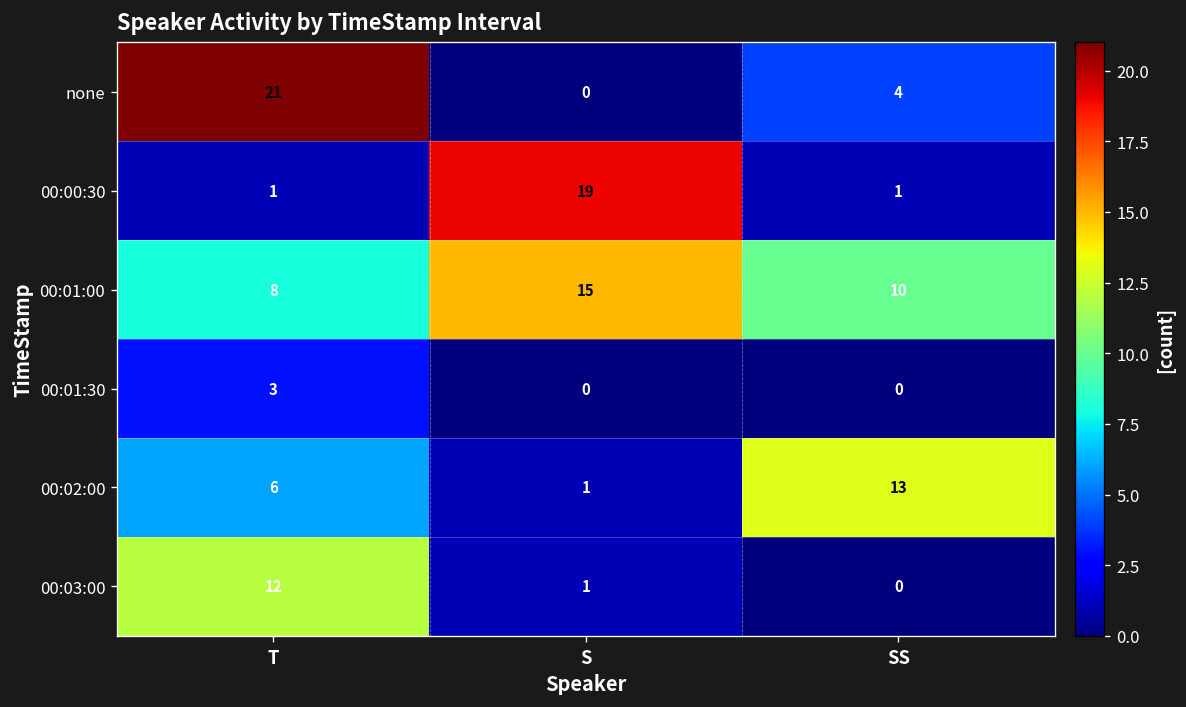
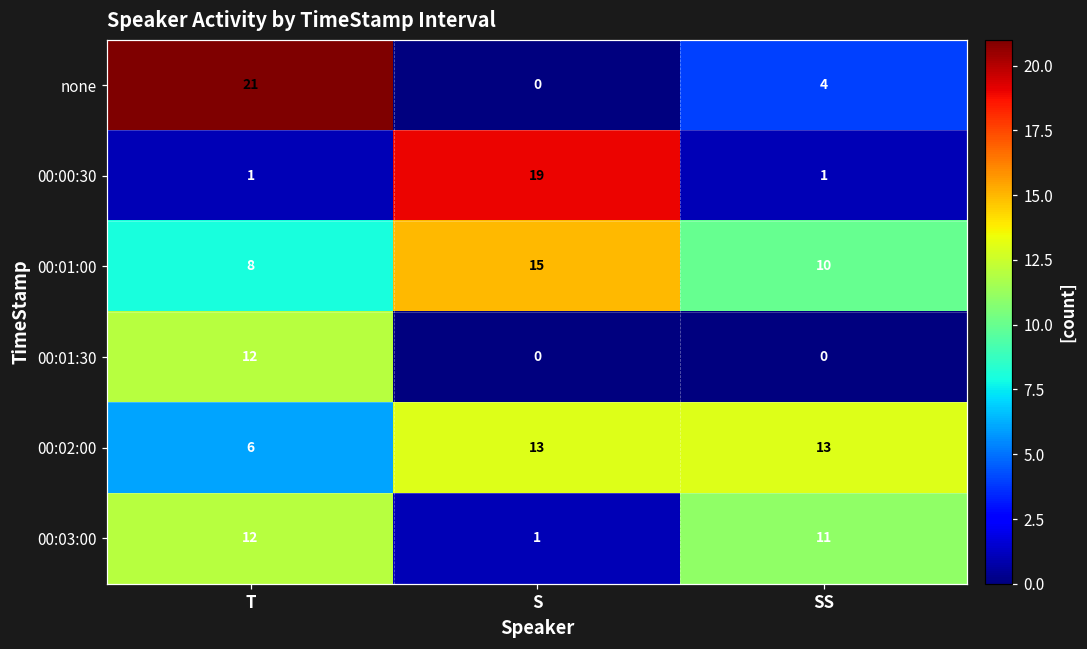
00:01:30, T: 3 -> 12
00:02:00, S: 1 -> 13
00:03:00, SS: 0 -> 11
